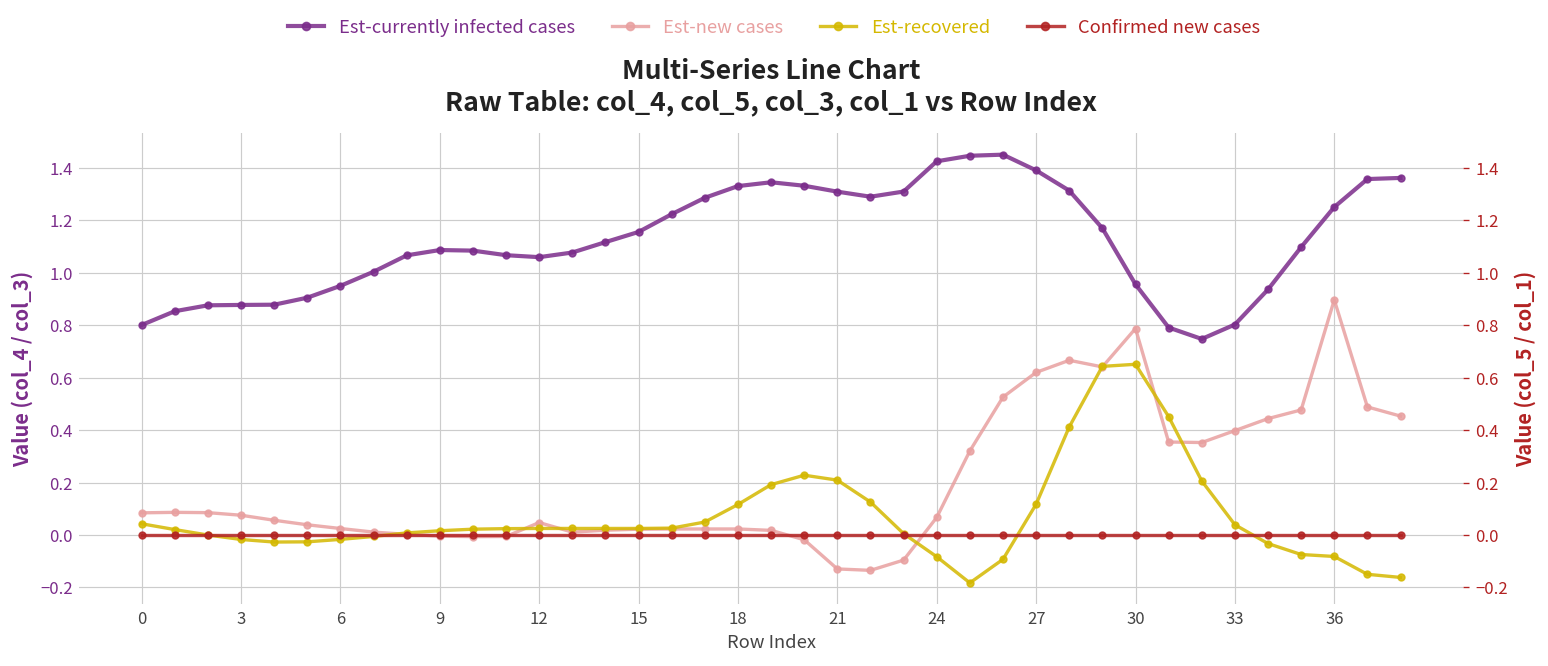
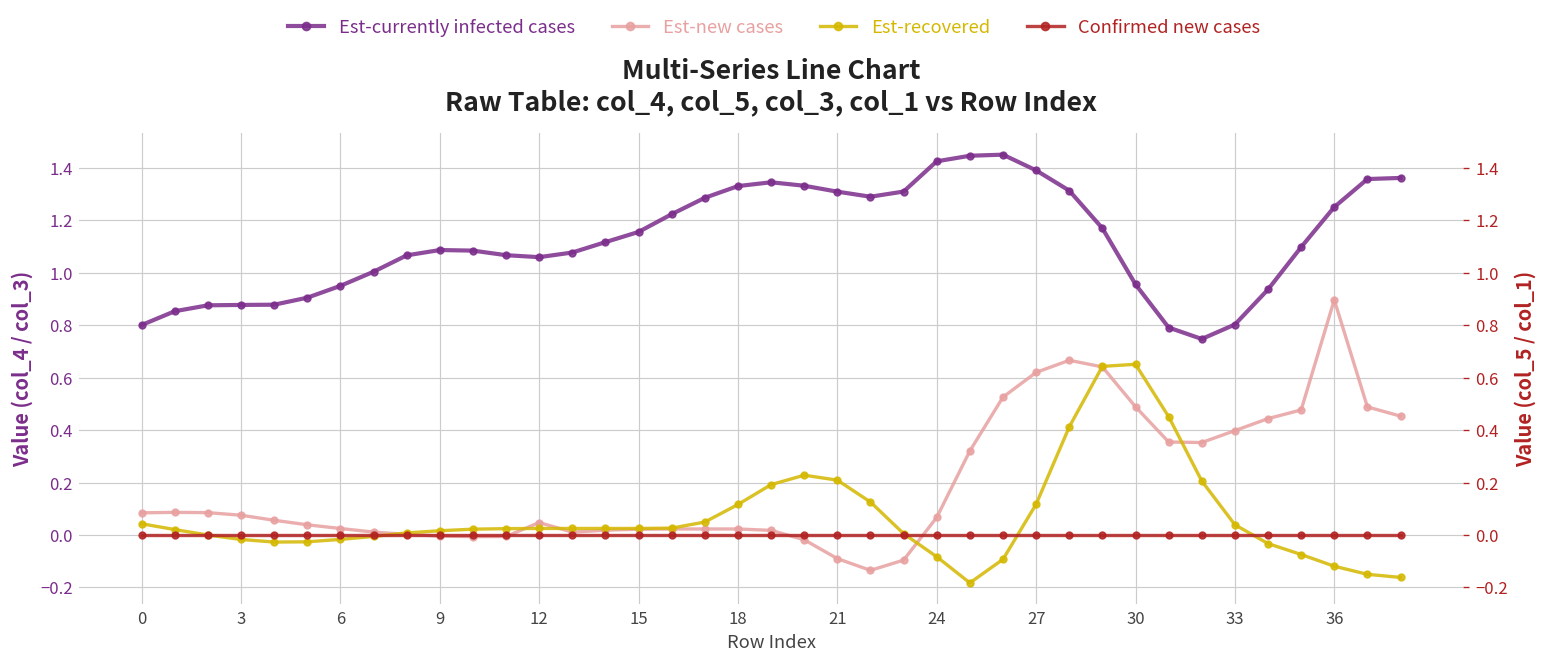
Est-new cases, 21: -0.13 -> -0.09
Est-new cases, 30: 0.79 -> 0.49
Est-recovered, 36: -0.08 -> -0.12
